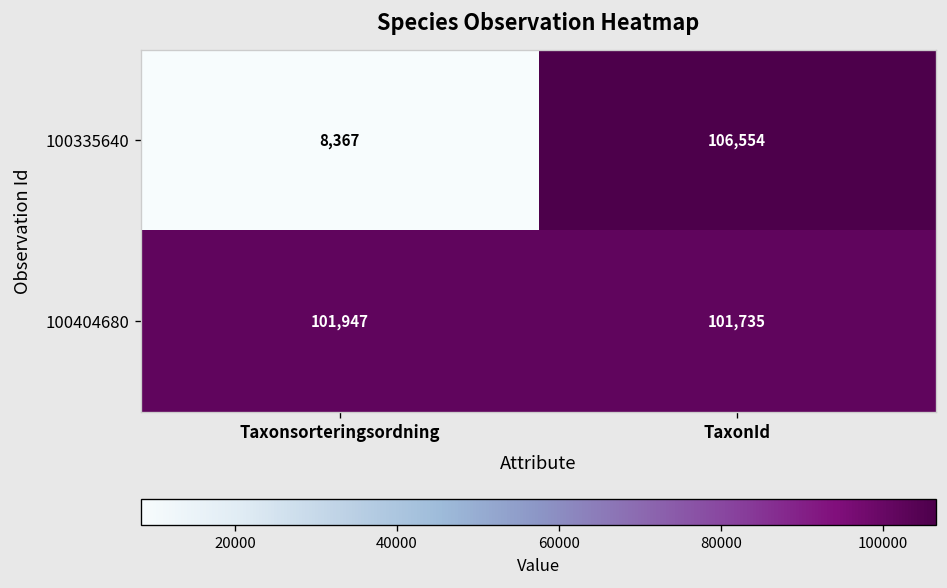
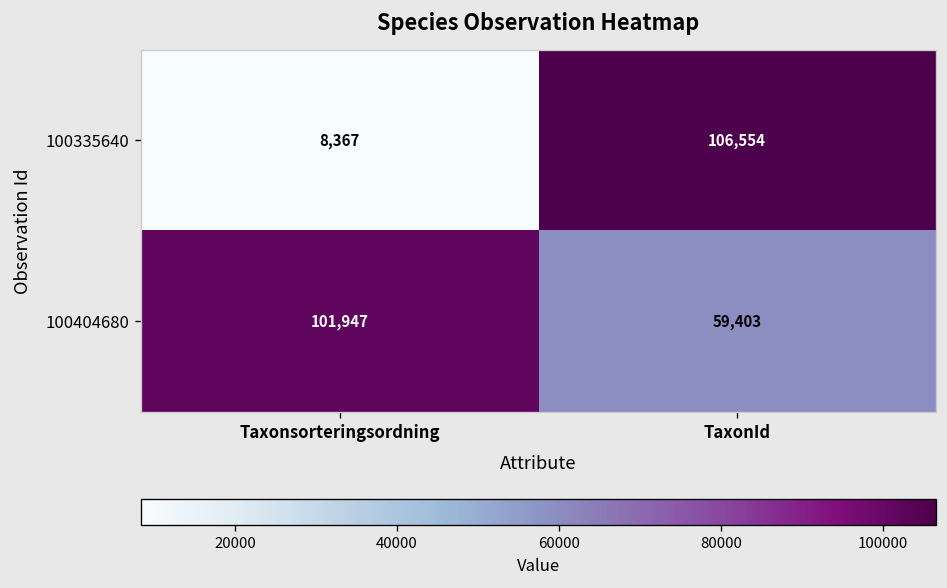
100404680, TaxonId: 101,735 -> 59,403
